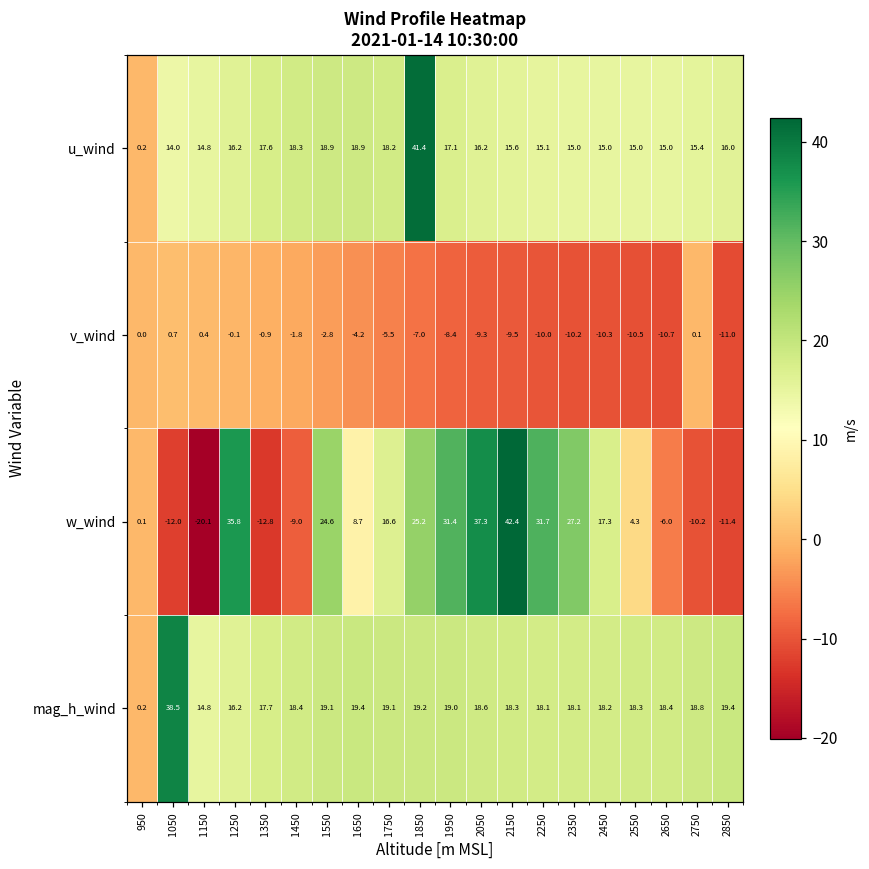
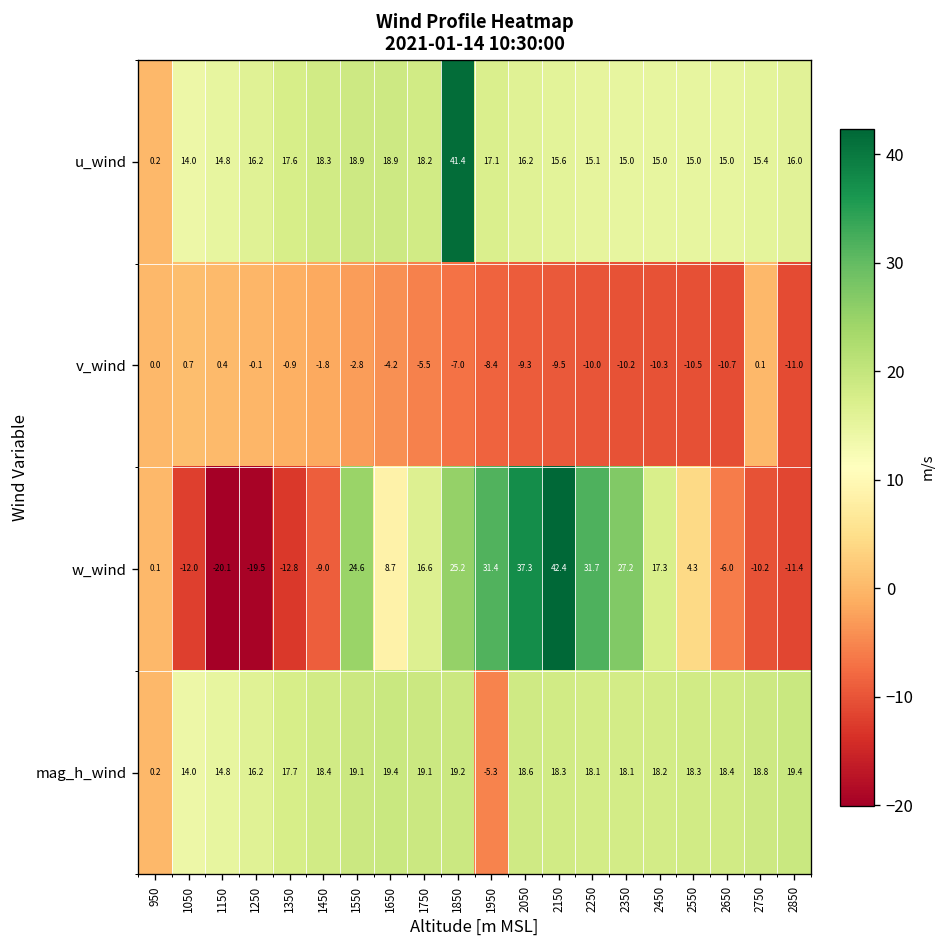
w_wind, 1250: 35.8 -> -19.5
mag_h_wind, 1050: 38.5 -> 14.0
mag_h_wind, 1950: 19.0 -> -5.3
